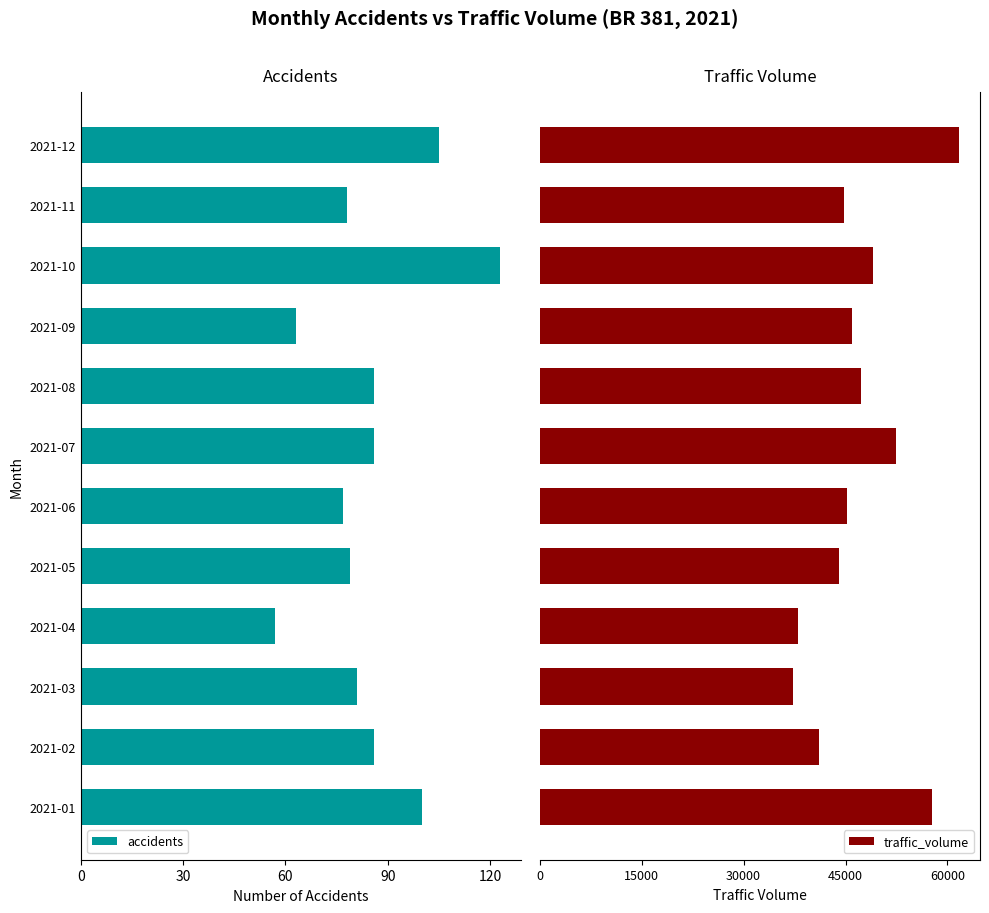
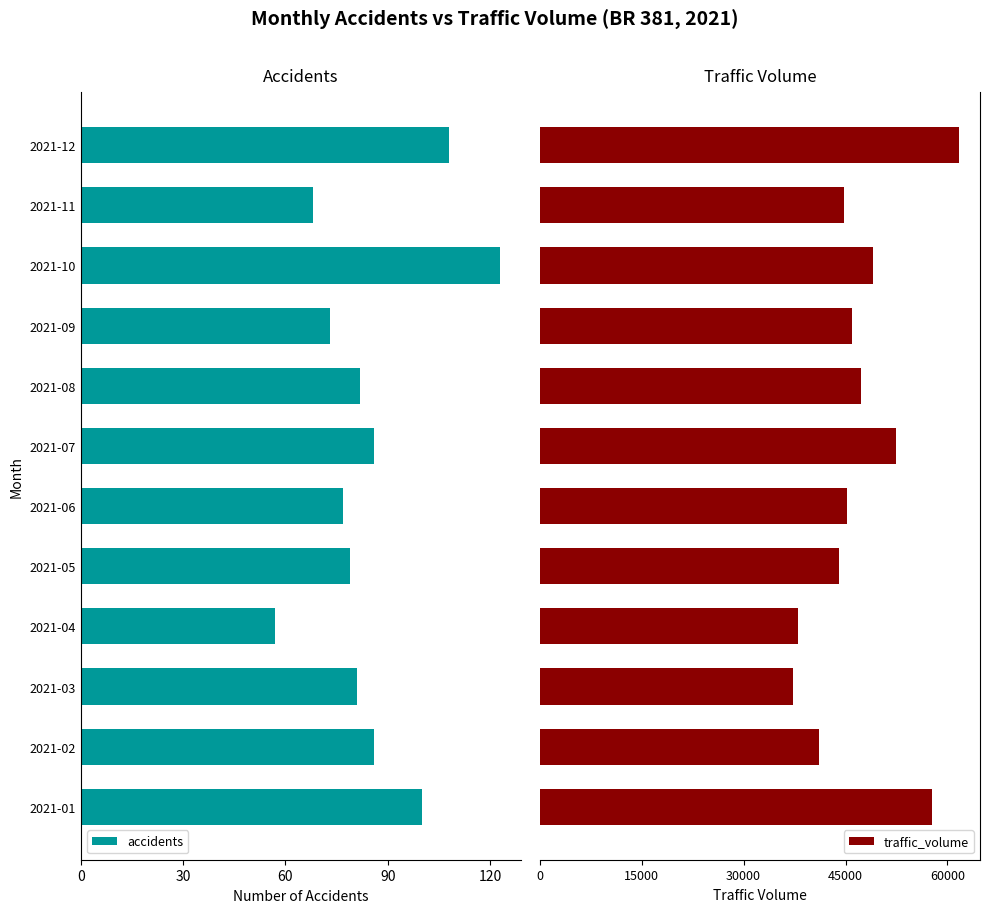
Accidents, 2021-12: 105 -> 108
Accidents, 2021-11: 78 -> 68
Accidents, 2021-09: 63 -> 73
Accidents, 2021-08: 86 -> 82
